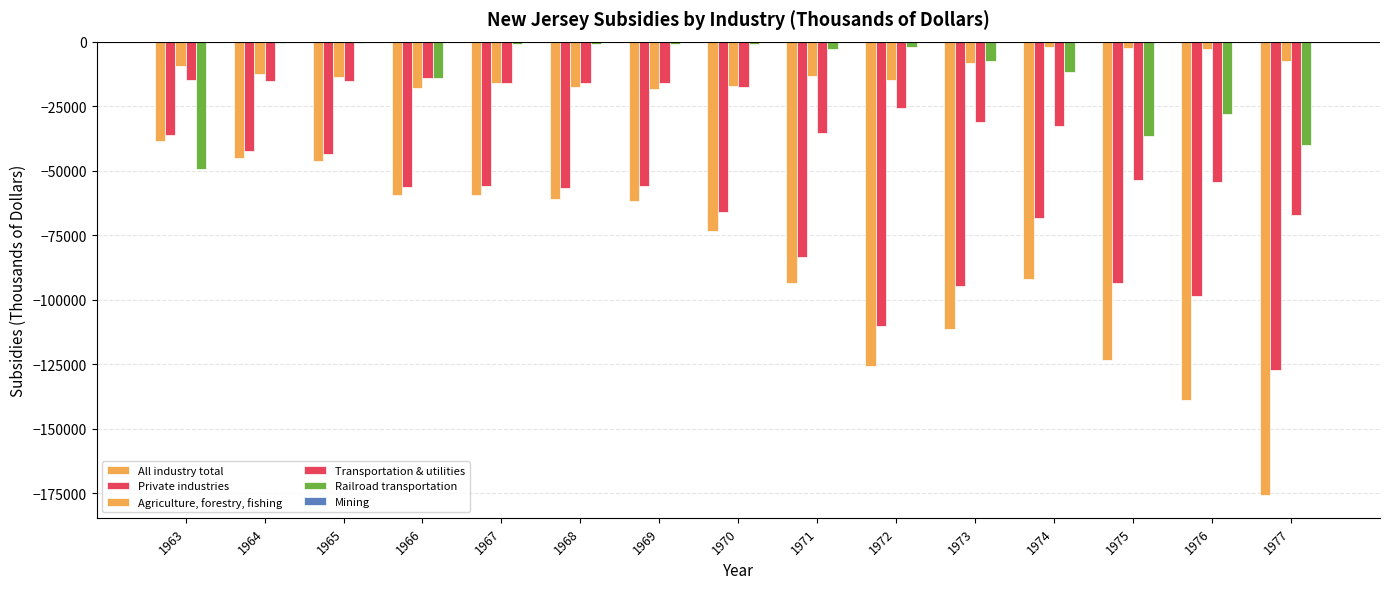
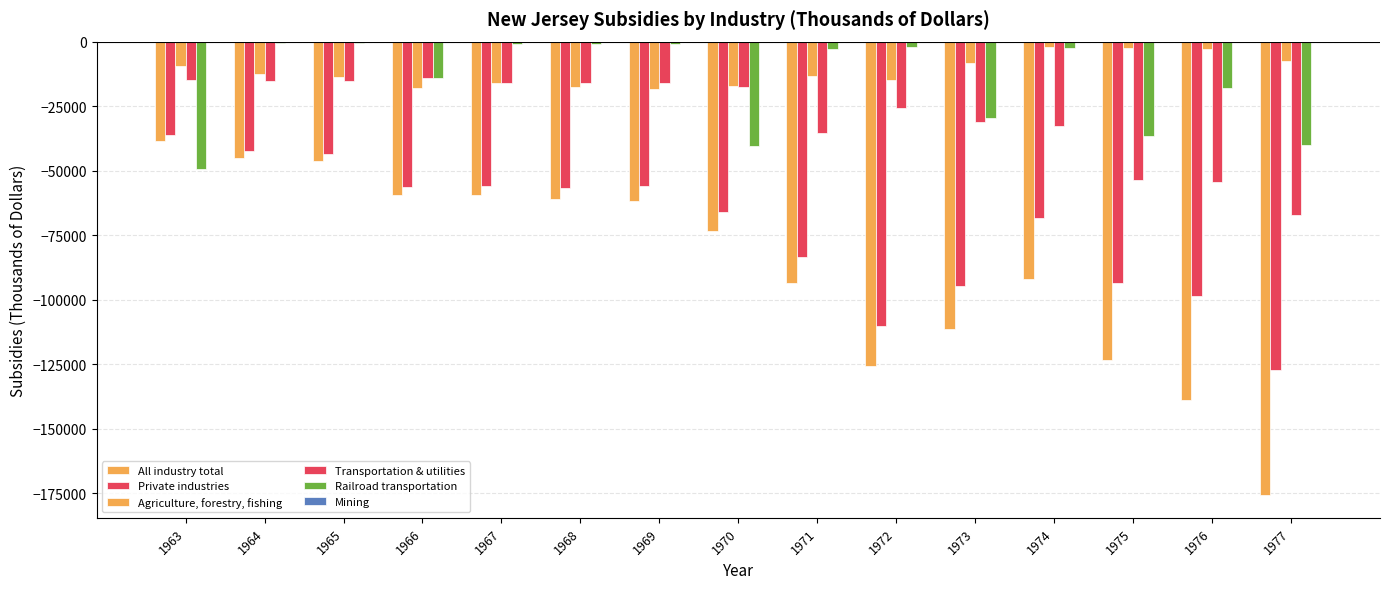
Railroad transportation, 1970: -1000 -> -41000
Railroad transportation, 1973: -7000 -> -30000
Railroad transportation, 1974: -12000 -> -3000
Railroad transportation, 1976: -28000 -> -18000
